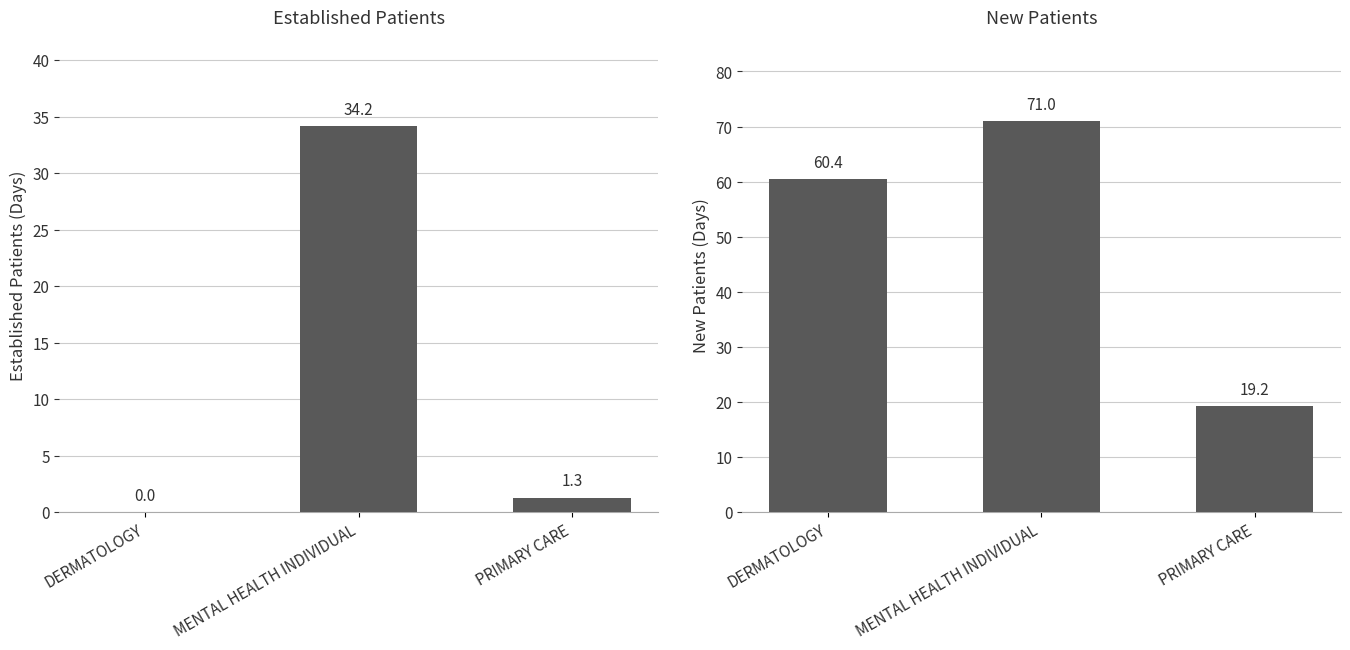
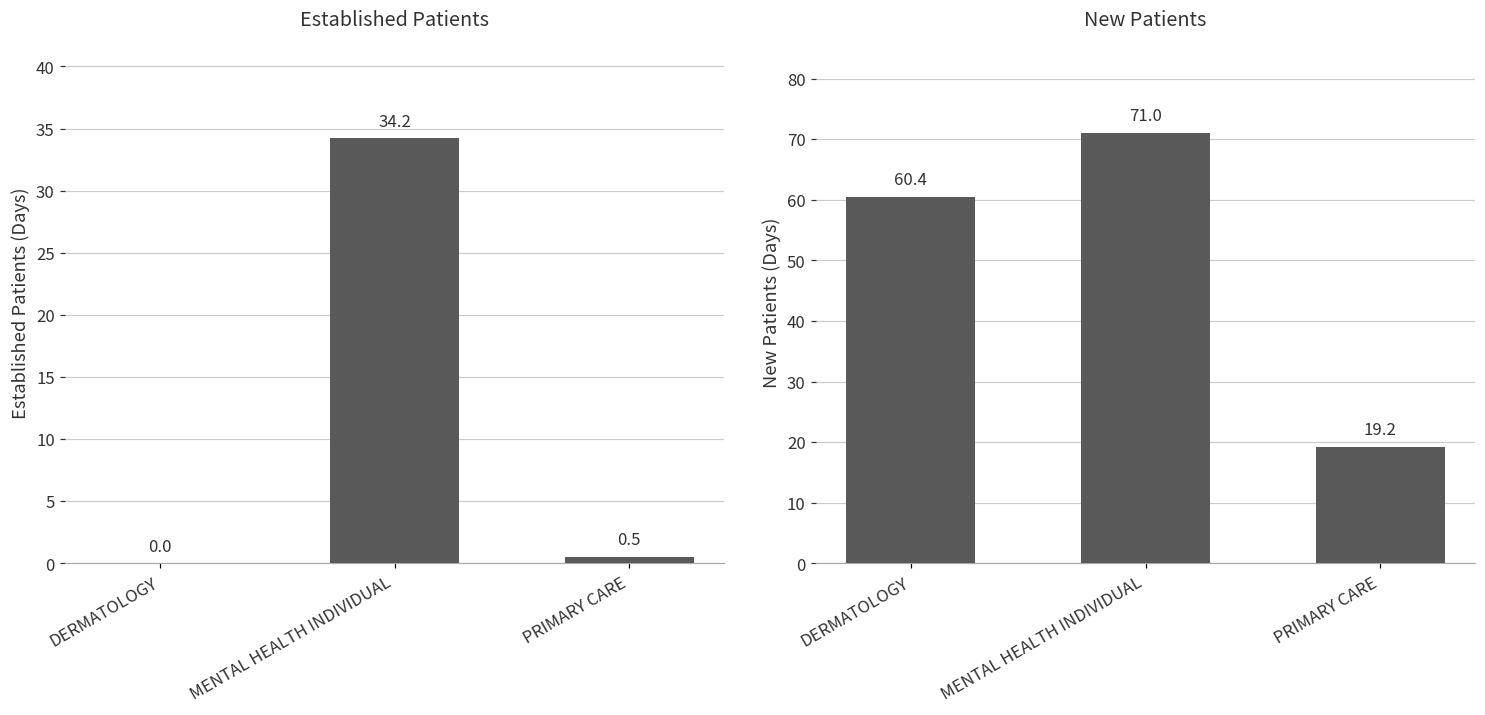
Established Patients, PRIMARY CARE: 1.3 -> 0.5
